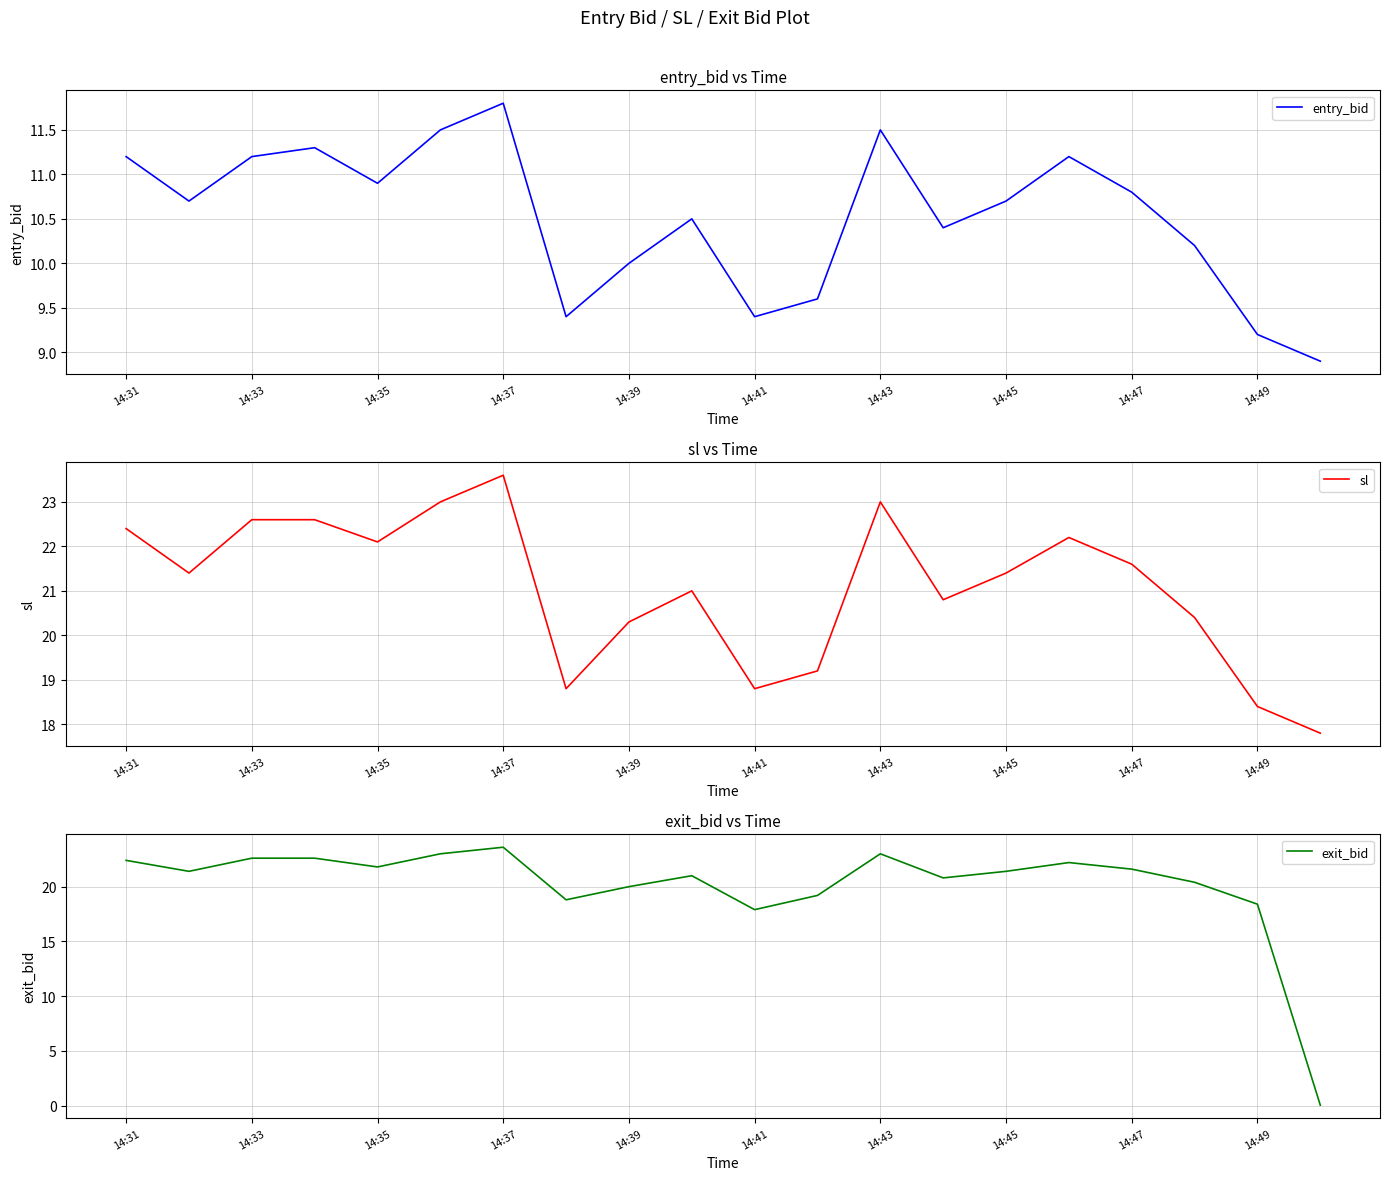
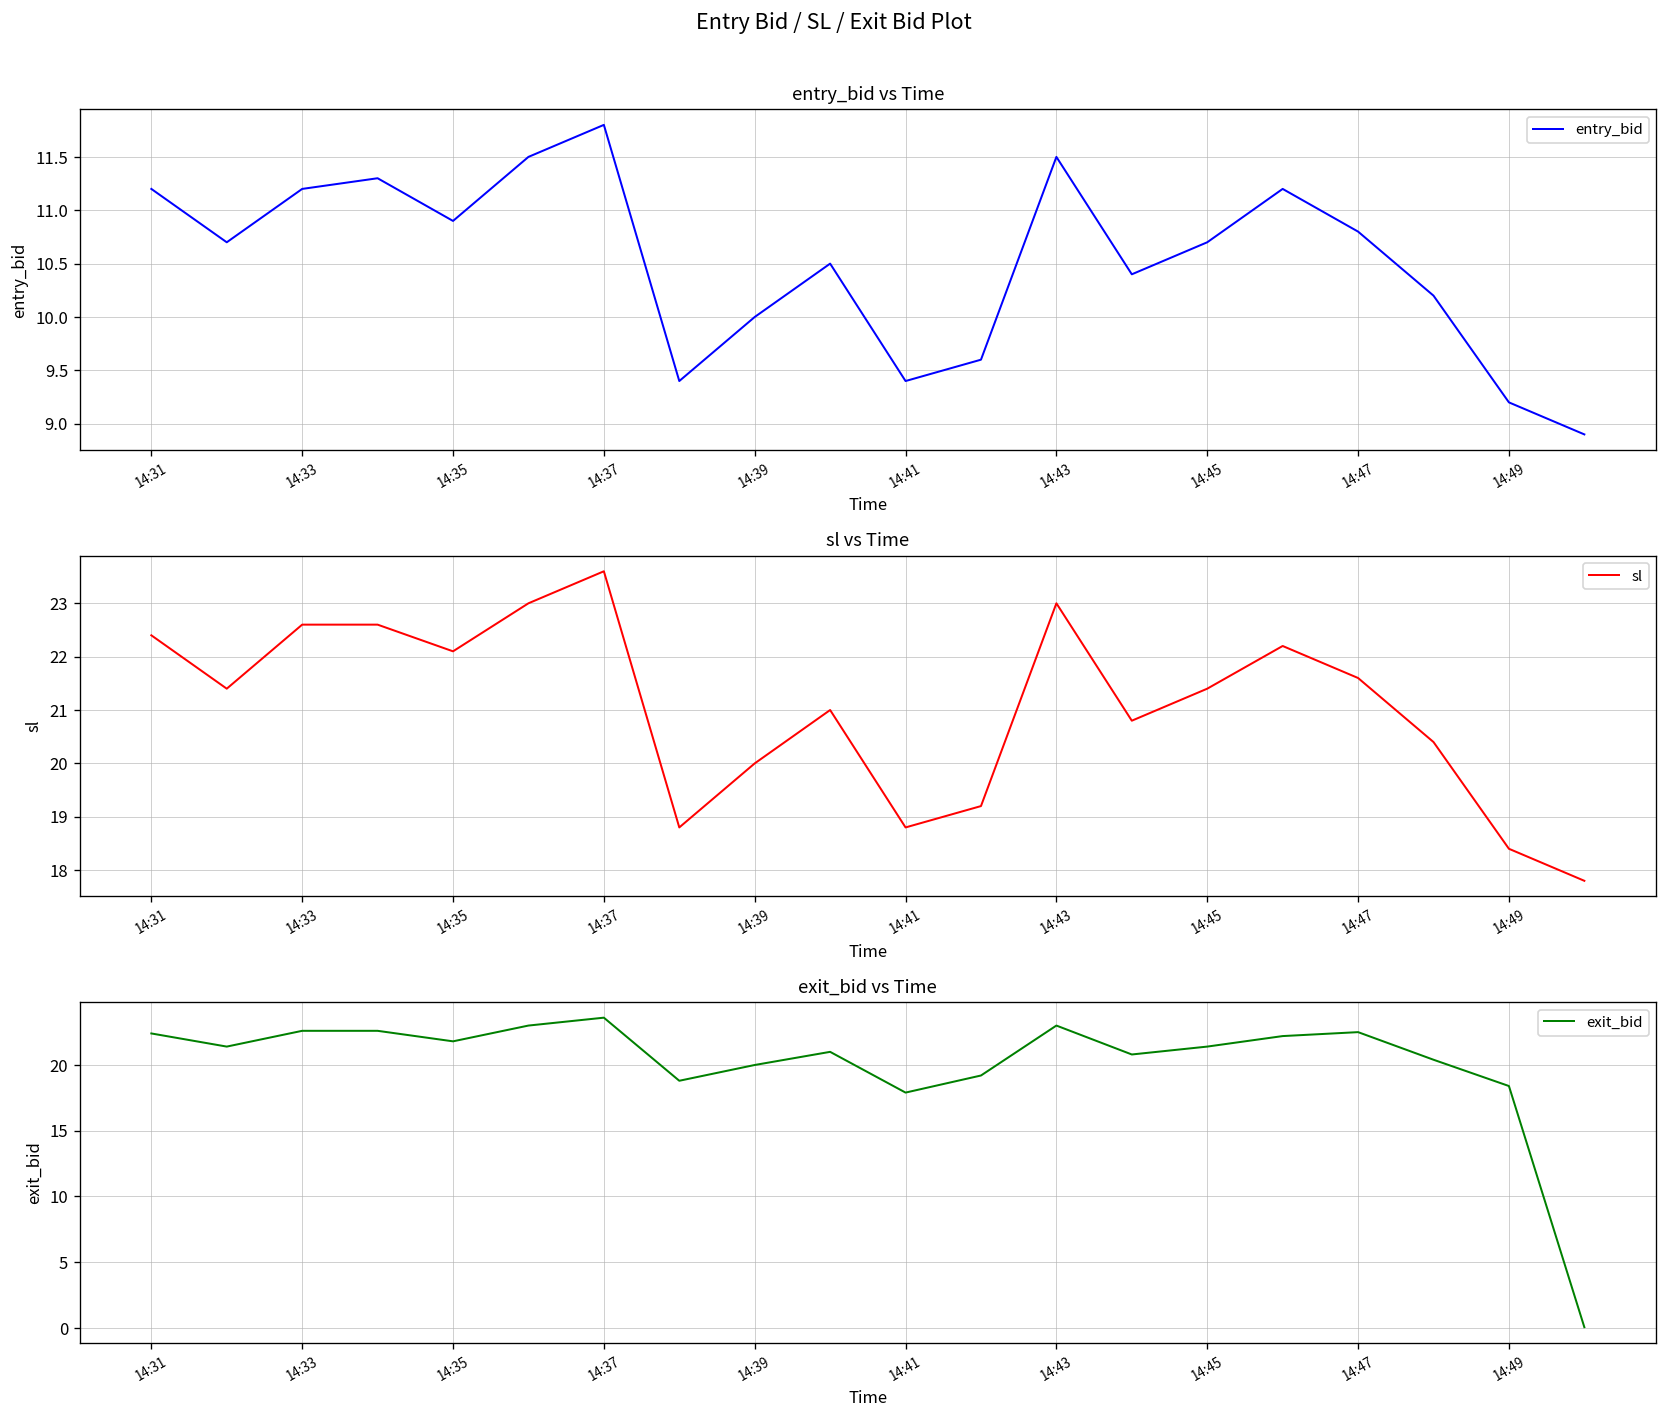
sl vs Time, 14:39: 20.3 -> 20.0
exit_bid vs Time, 14:47: 21.6 -> 22.5
